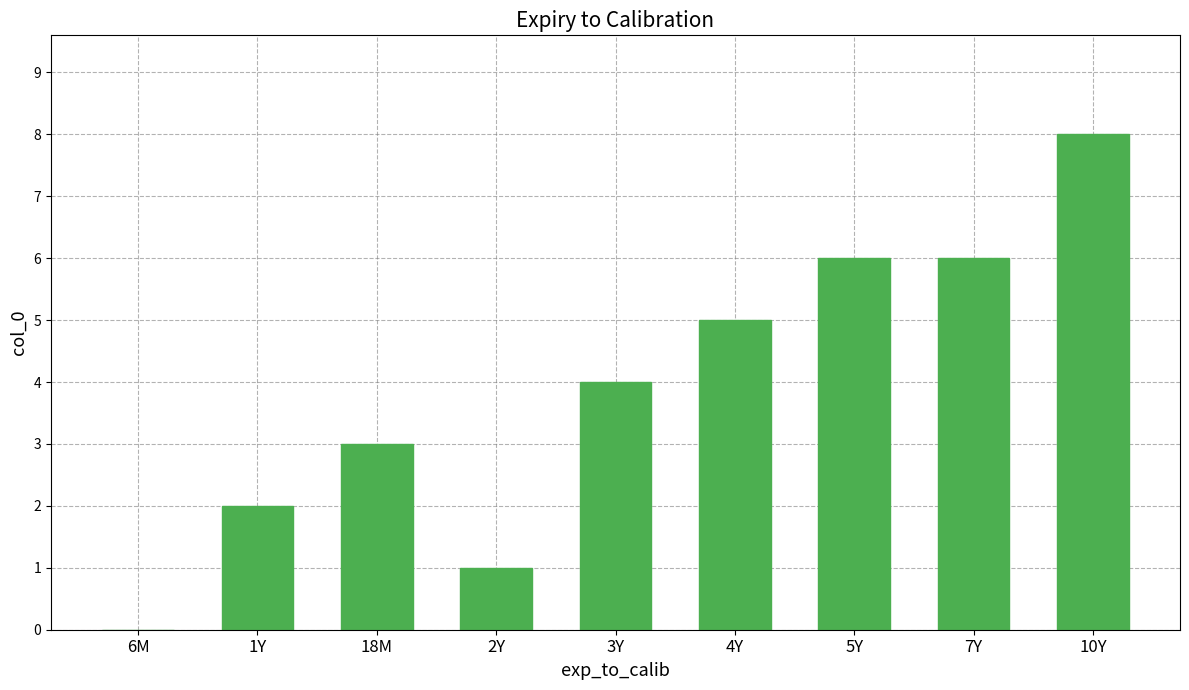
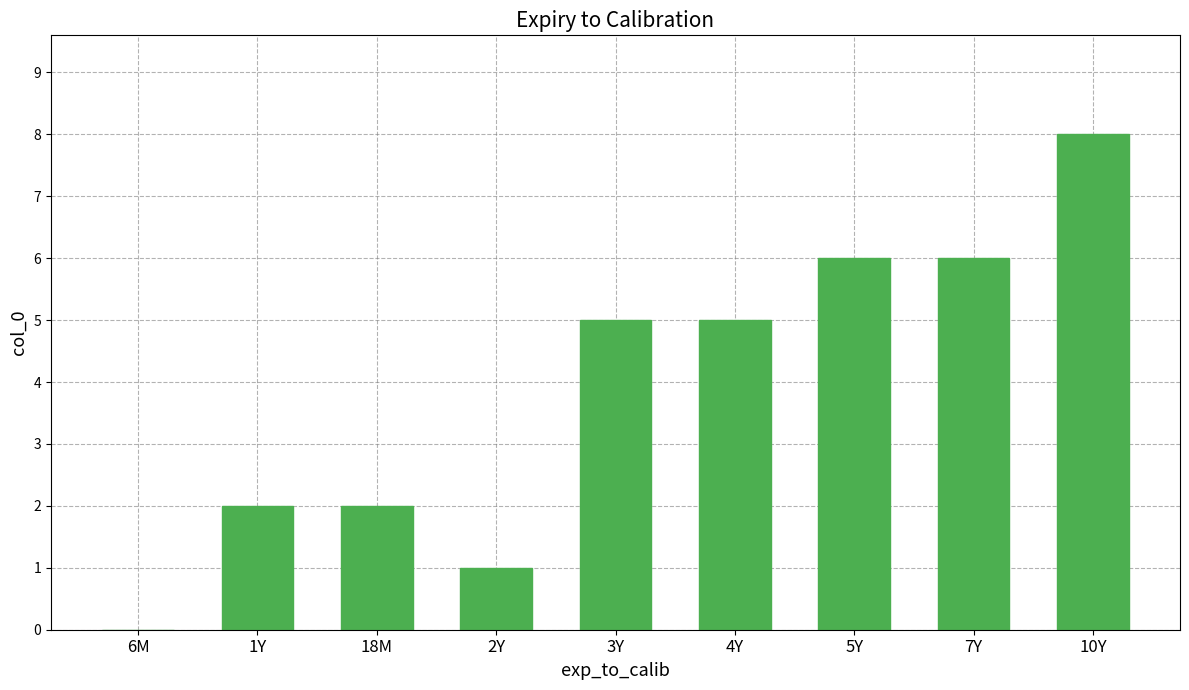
18M: 3 -> 2
3Y: 4 -> 5
